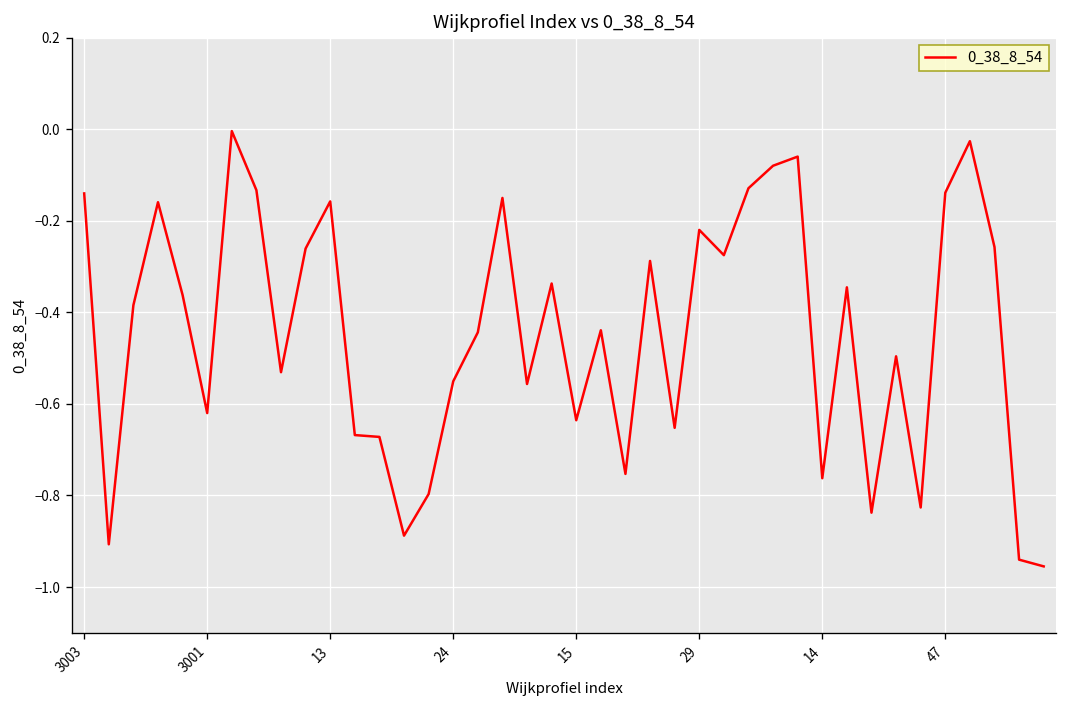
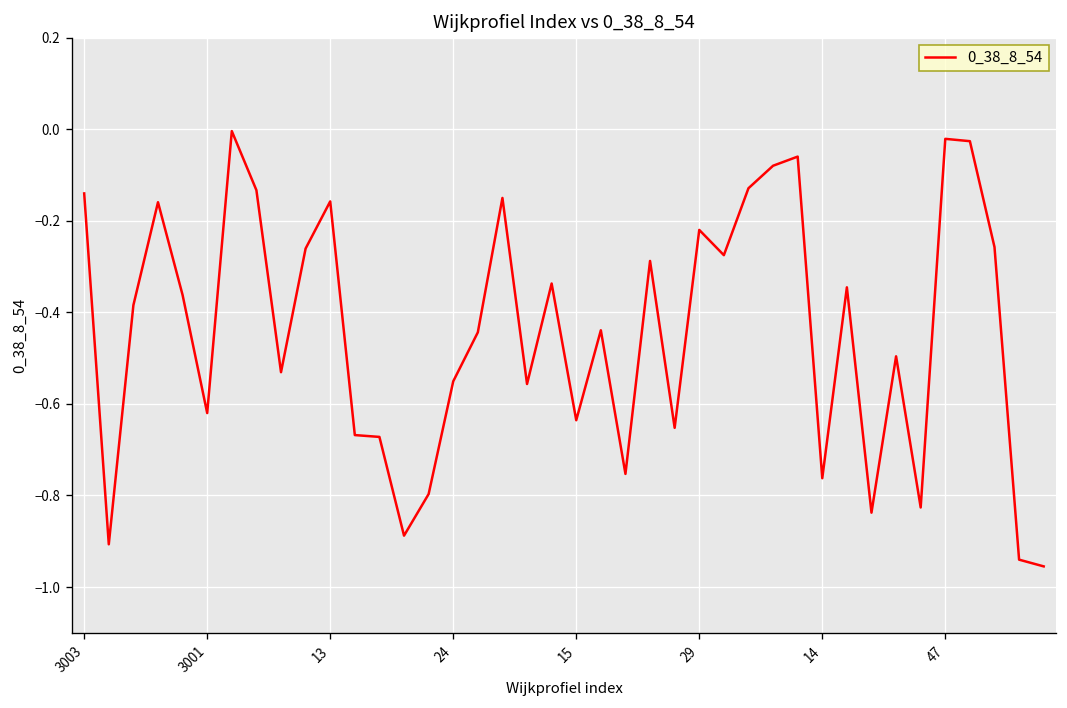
47: -0.14 -> -0.02
